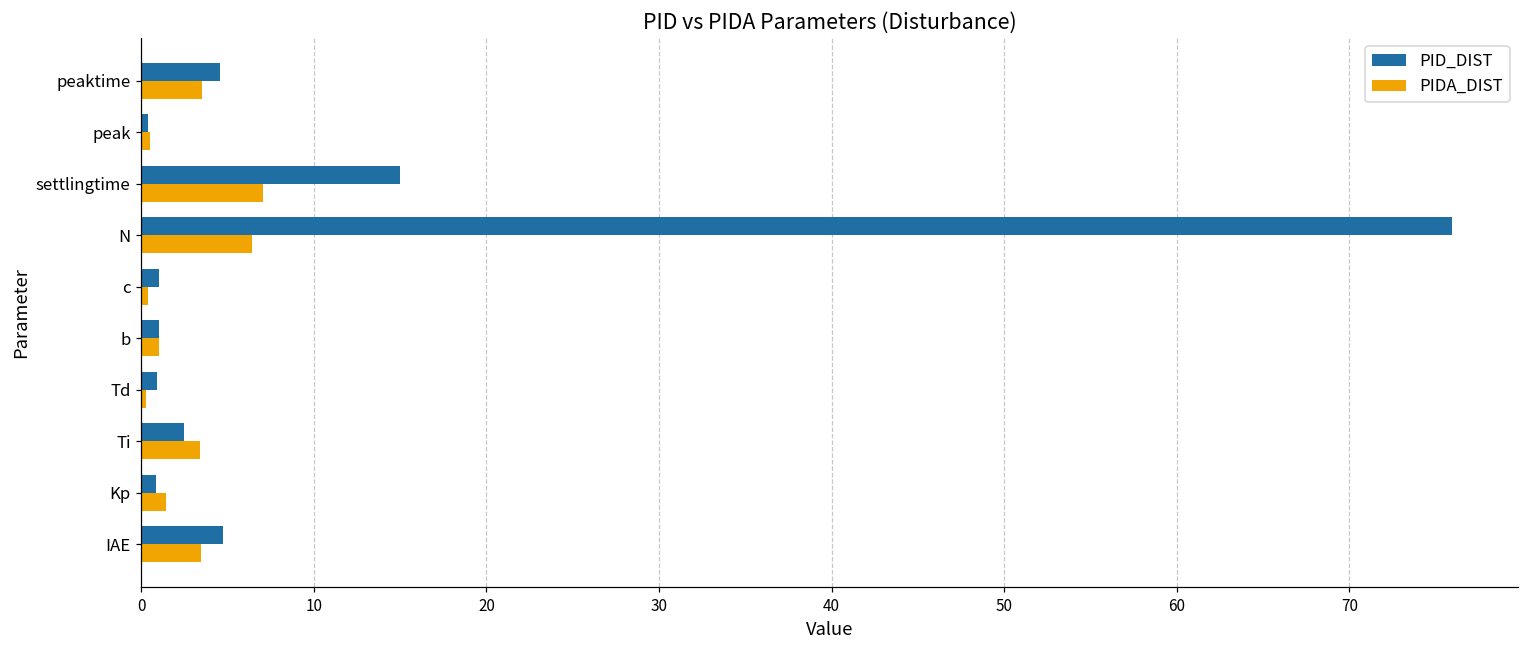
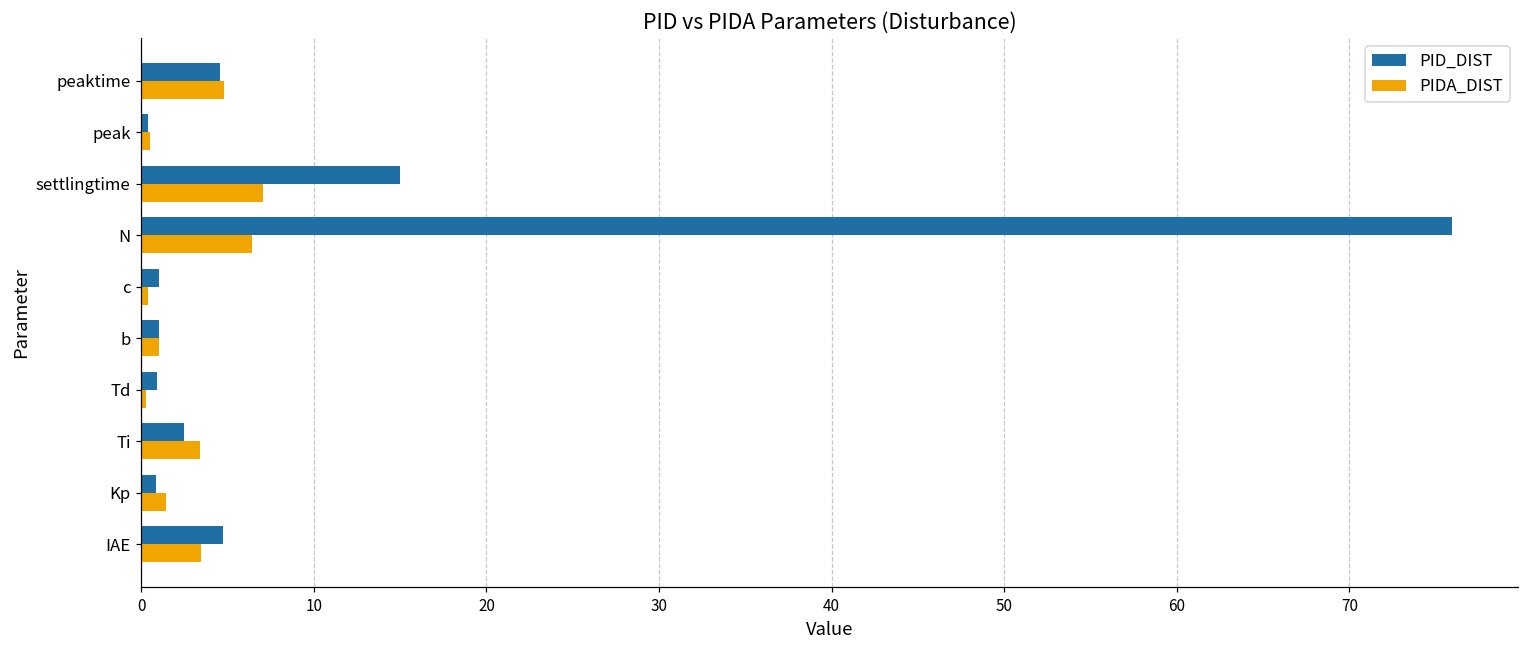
PIDA_DIST, peaktime: 3.5 -> 4.8
